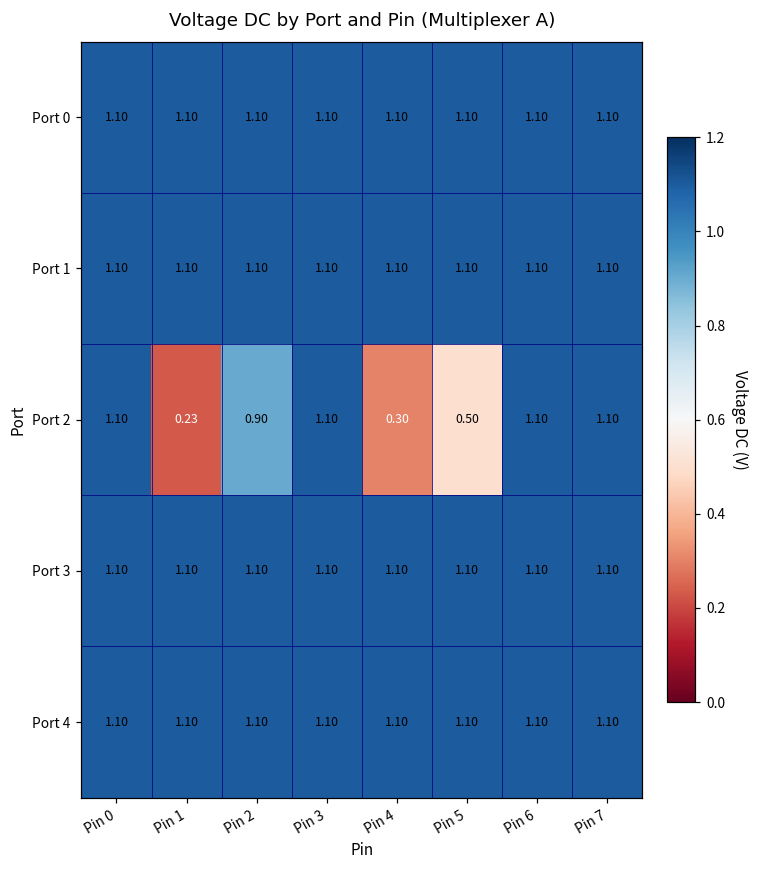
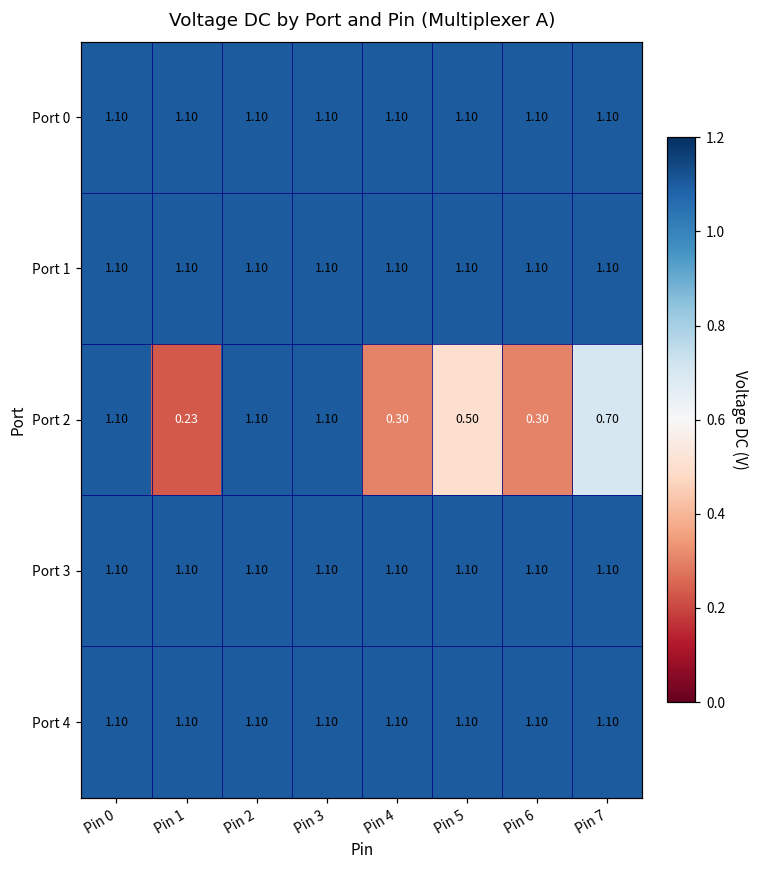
Port 2, Pin 2: 0.90 -> 1.10
Port 2, Pin 6: 1.10 -> 0.30
Port 2, Pin 7: 1.10 -> 0.70
